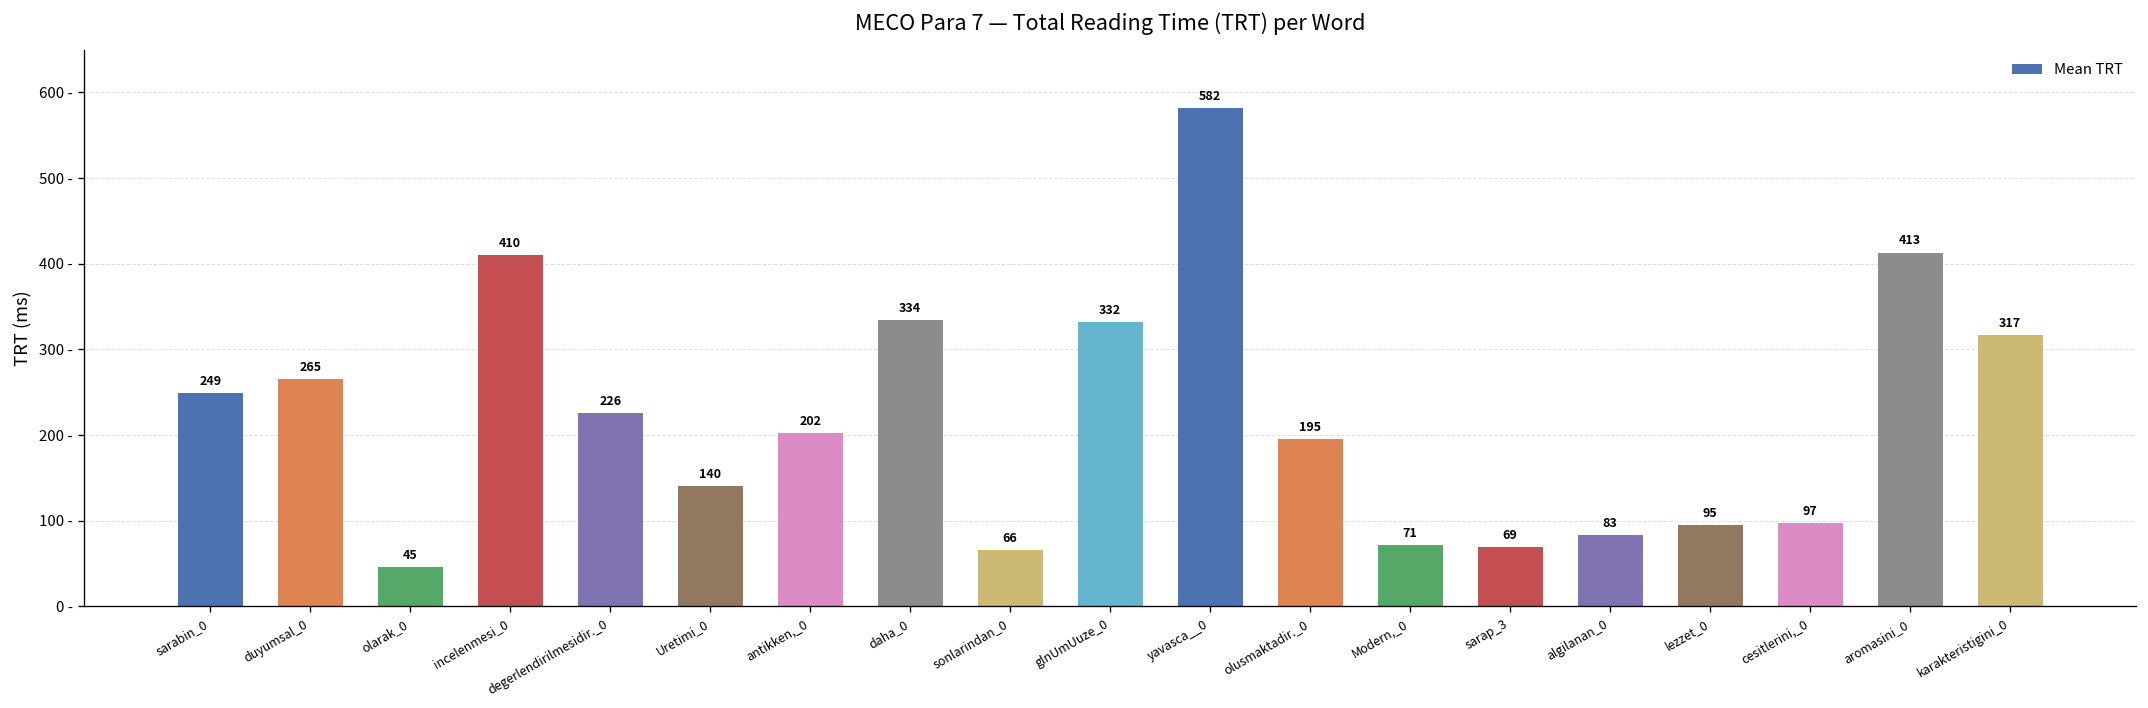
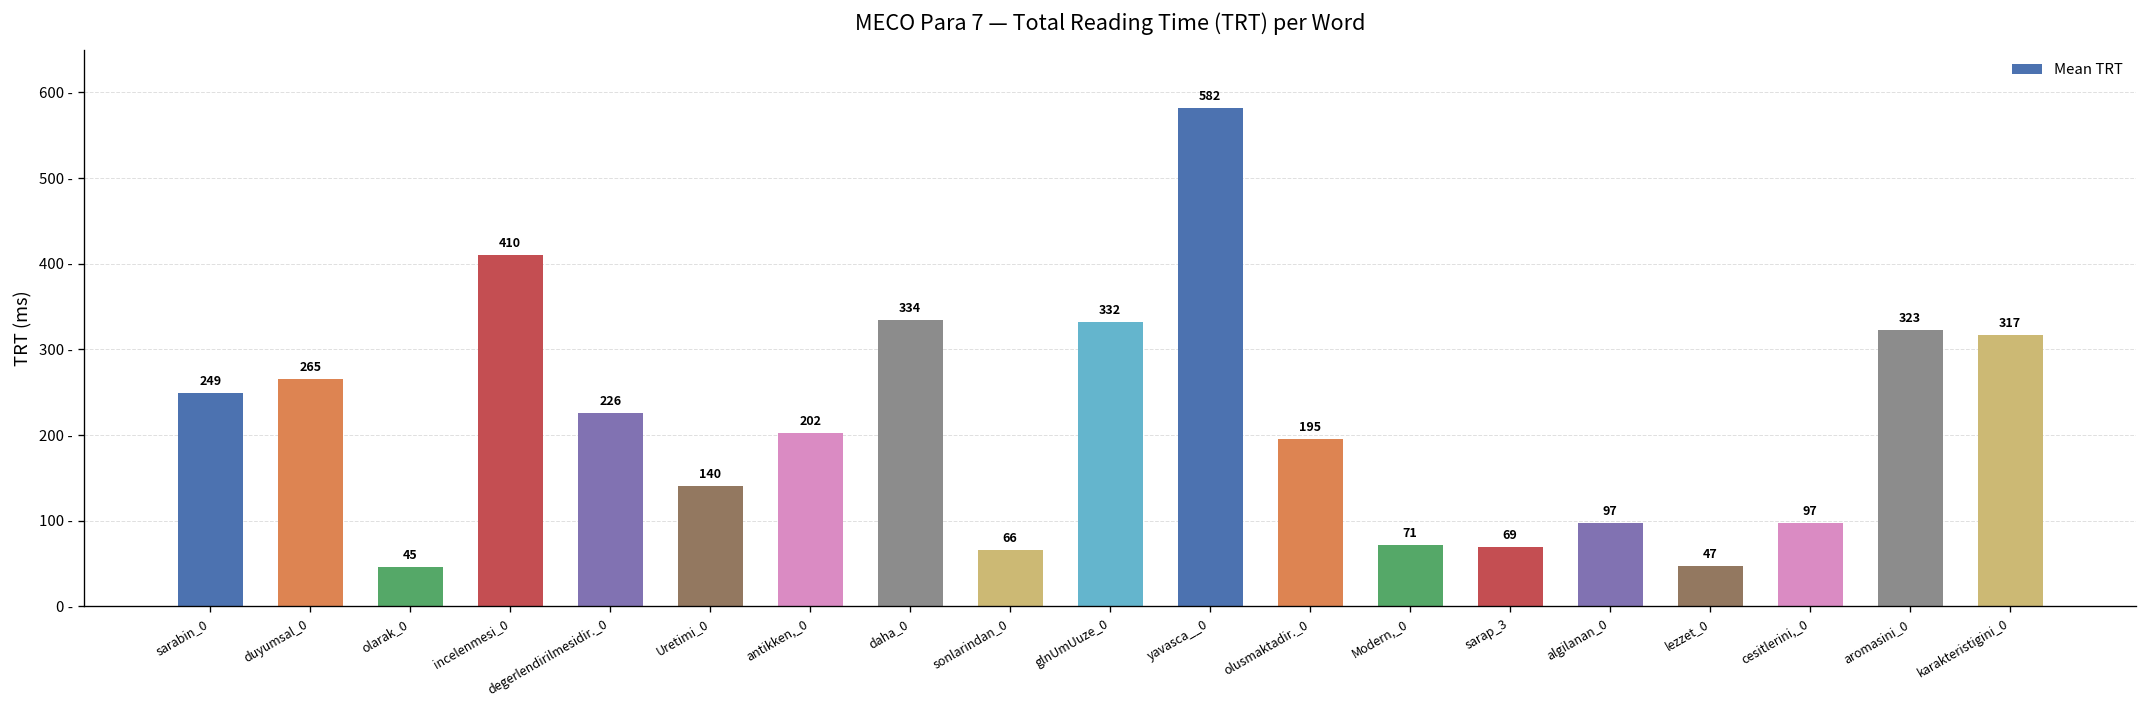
algilanan_0: 83 -> 97
lezzet_0: 95 -> 47
aromasini_0: 413 -> 323
